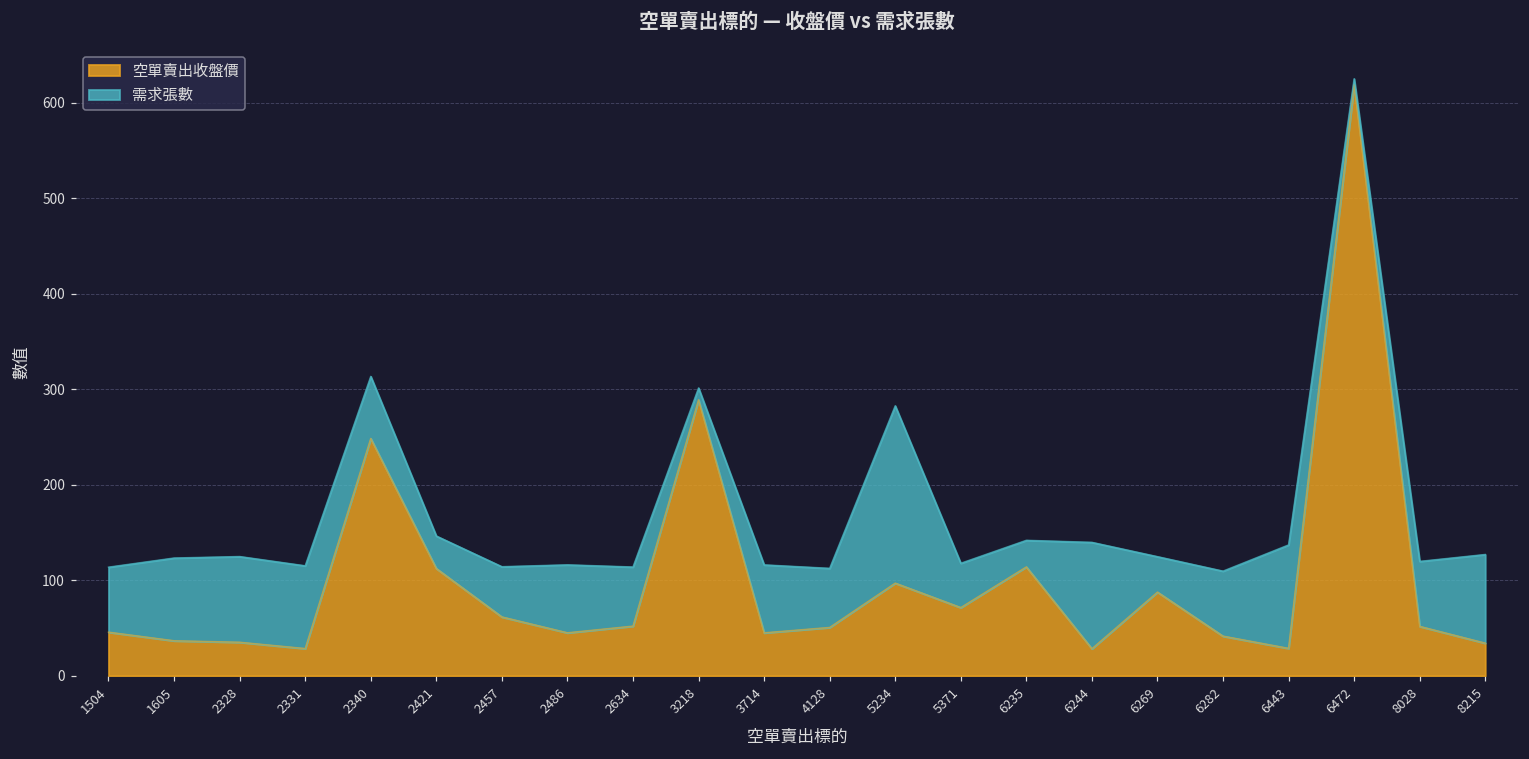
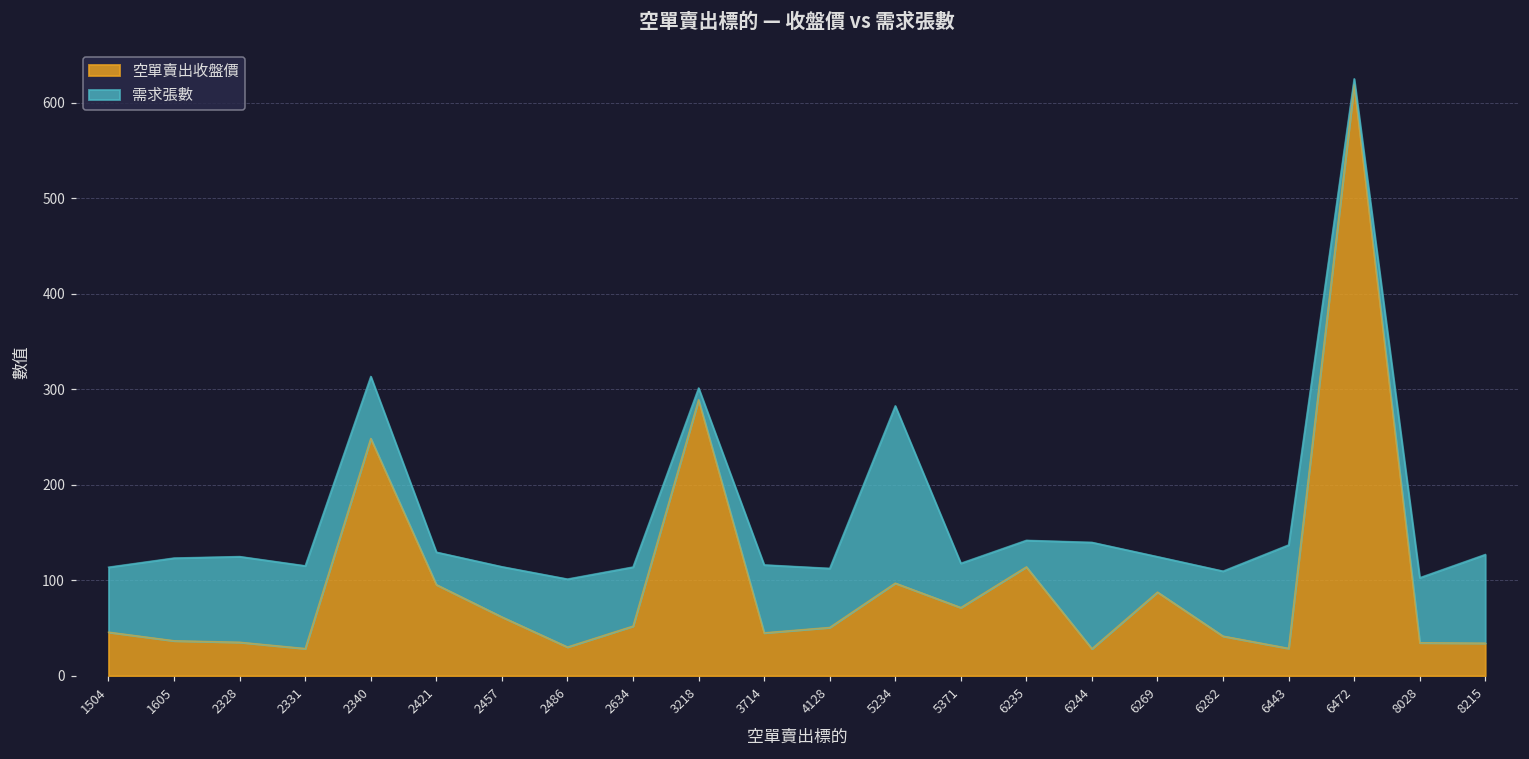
空單賣出收盤價, 2421: 110 -> 100
空單賣出收盤價, 2486: 50 -> 30
空單賣出收盤價, 8028: 50 -> 30
